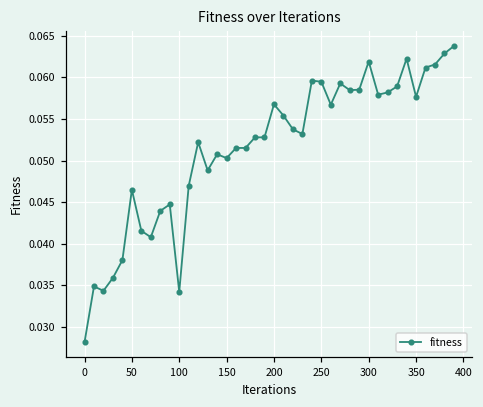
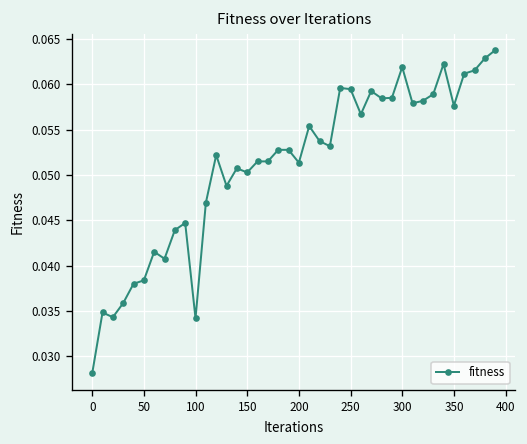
50: 0.046 -> 0.038
200: 0.057 -> 0.051
